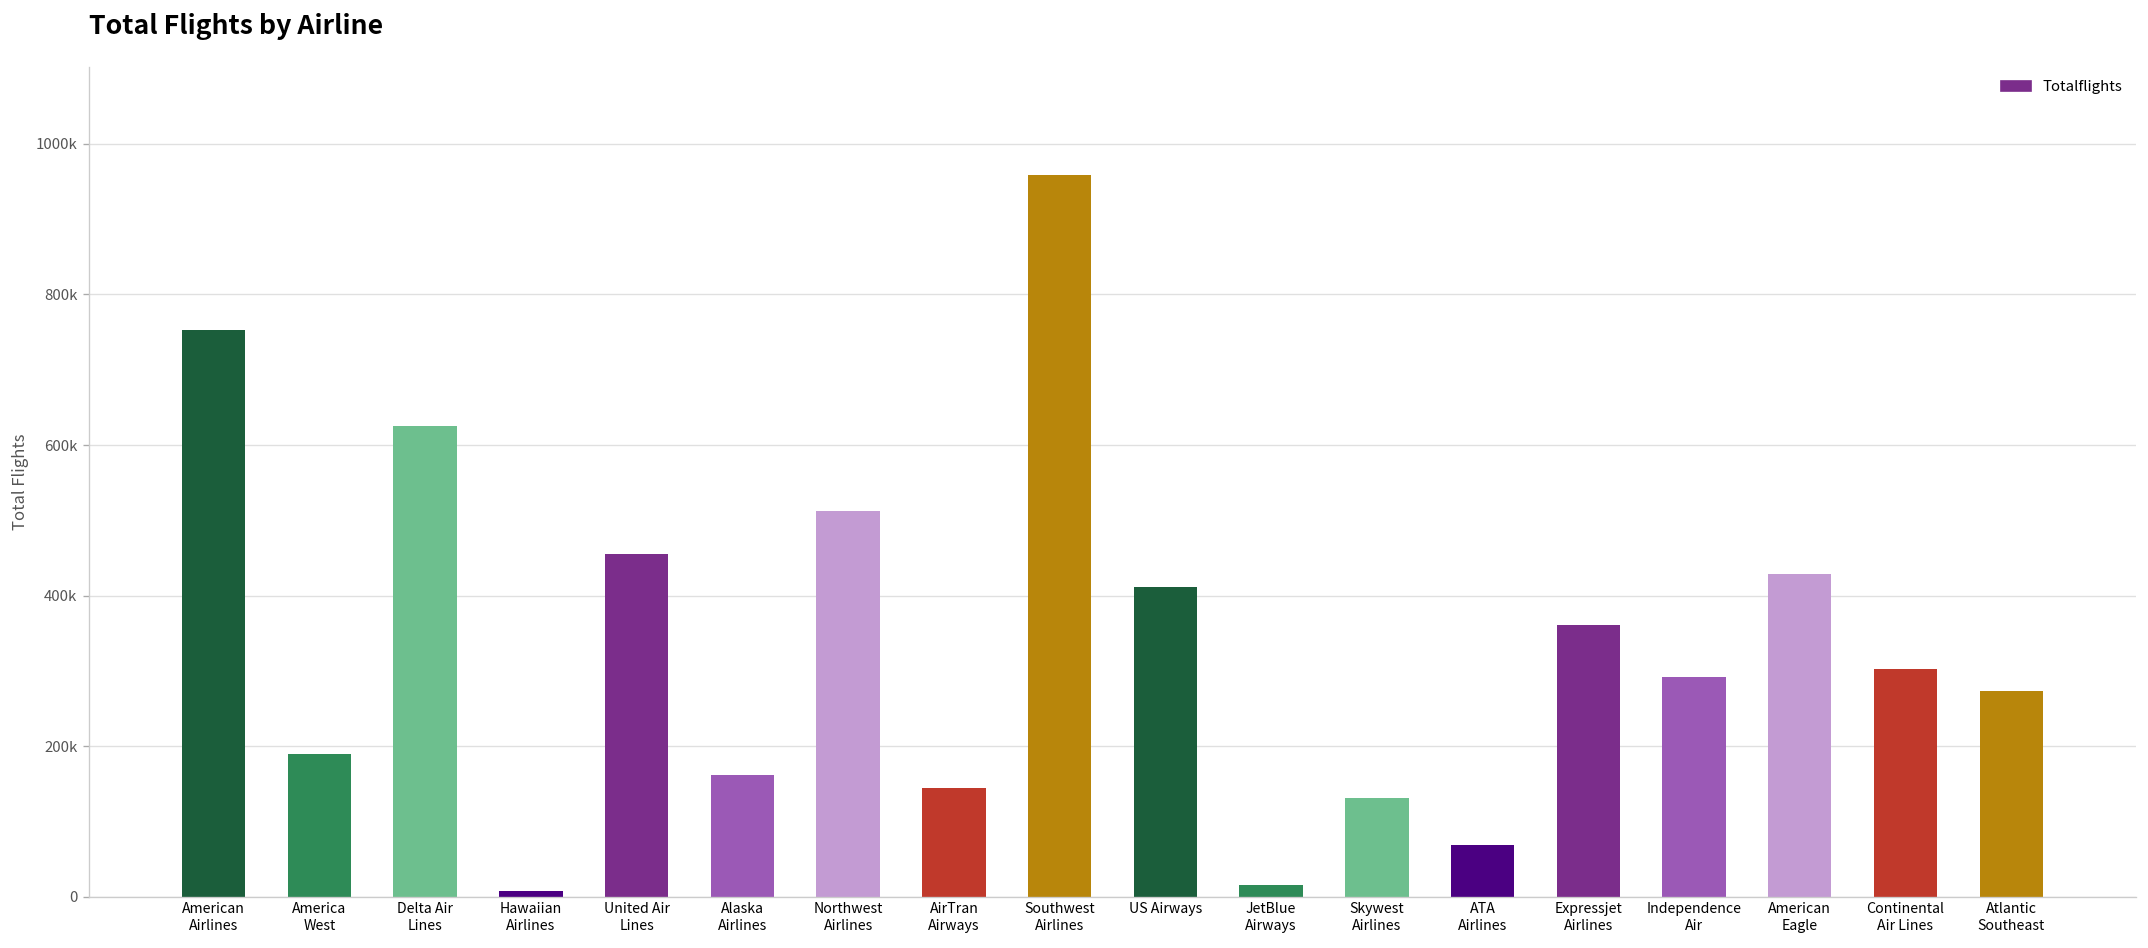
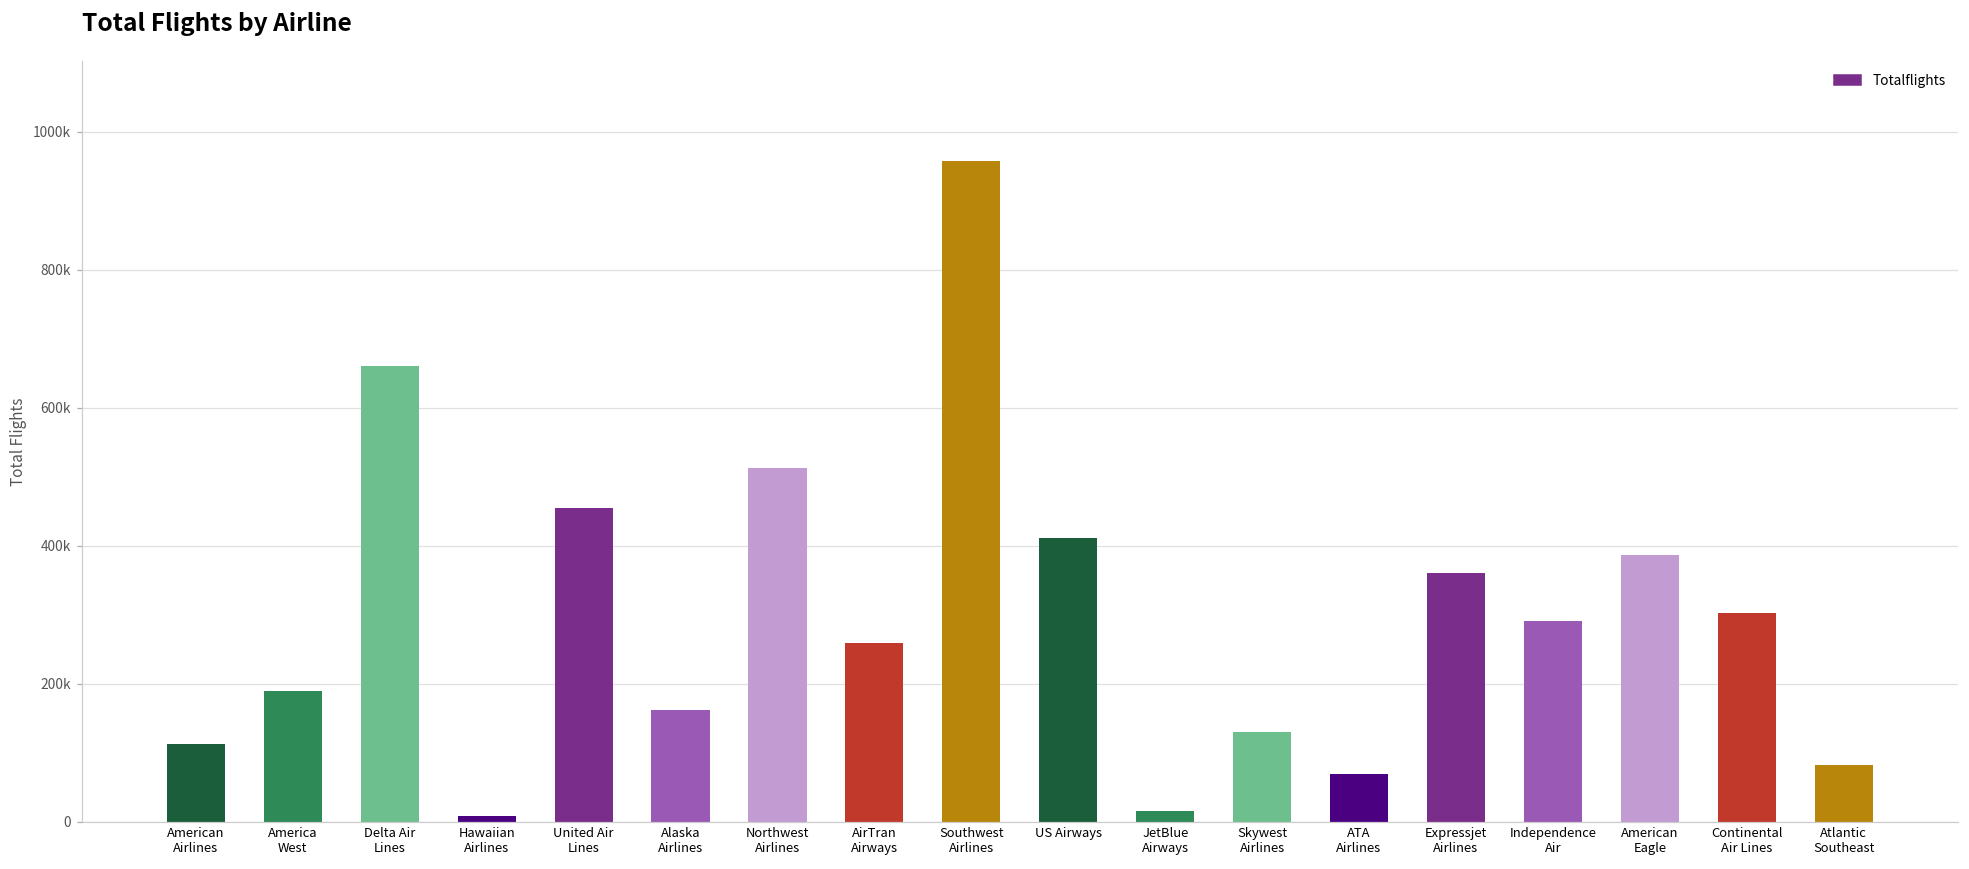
American Airlines: 750000 -> 110000
Delta Air Lines: 630000 -> 660000
AirTran Airways: 140000 -> 260000
American Eagle: 430000 -> 390000
Atlantic Southeast: 270000 -> 80000
